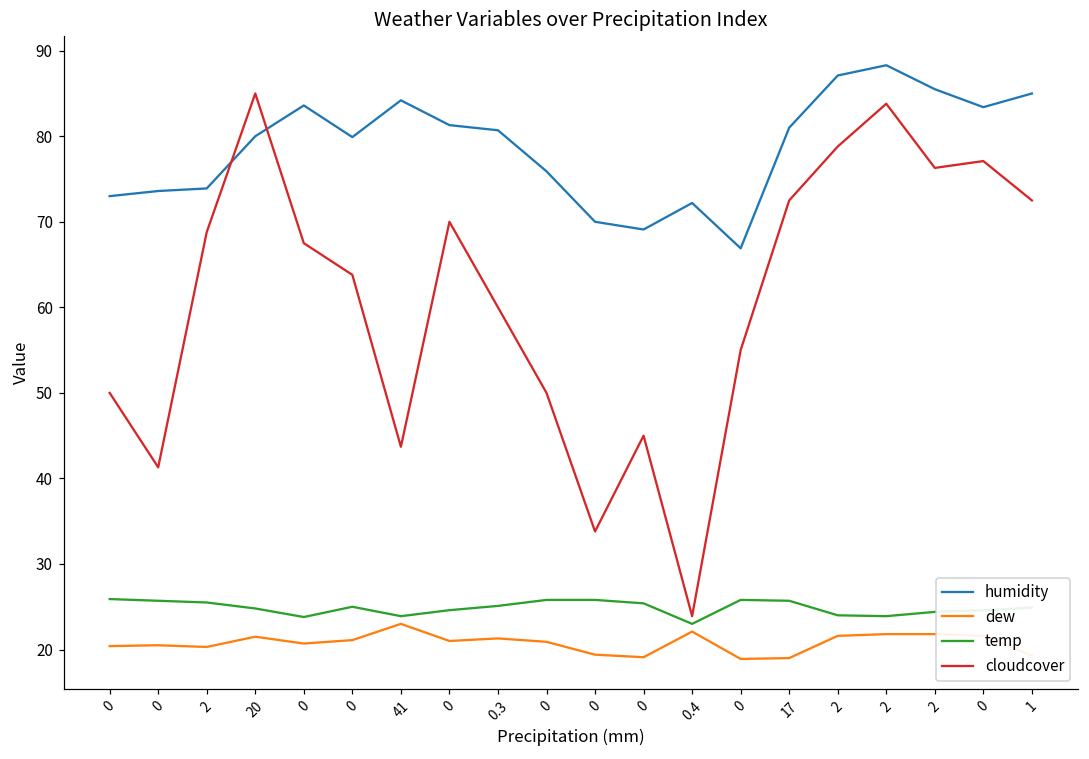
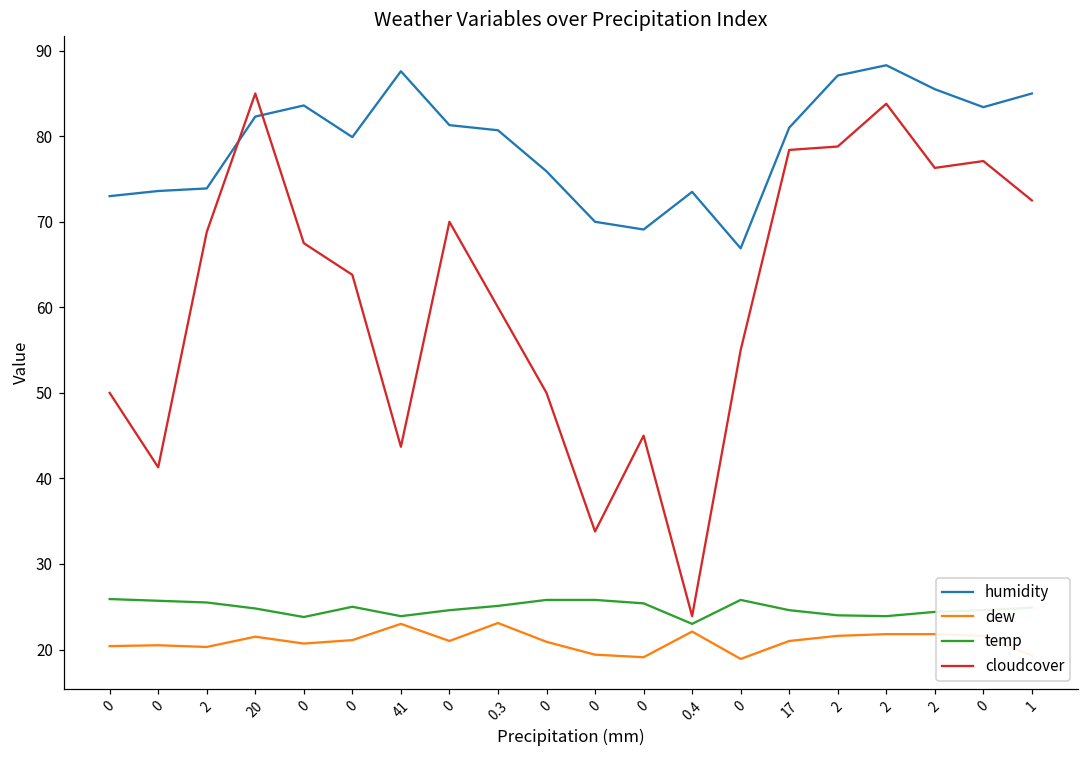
humidity, 20: 80 -> 82
humidity, 41: 84 -> 88
dew, 0.3: 21 -> 23
humidity, 0.4: 72 -> 74
dew, 17: 19 -> 21
temp, 17: 26 -> 25
cloudcover, 17: 73 -> 78
